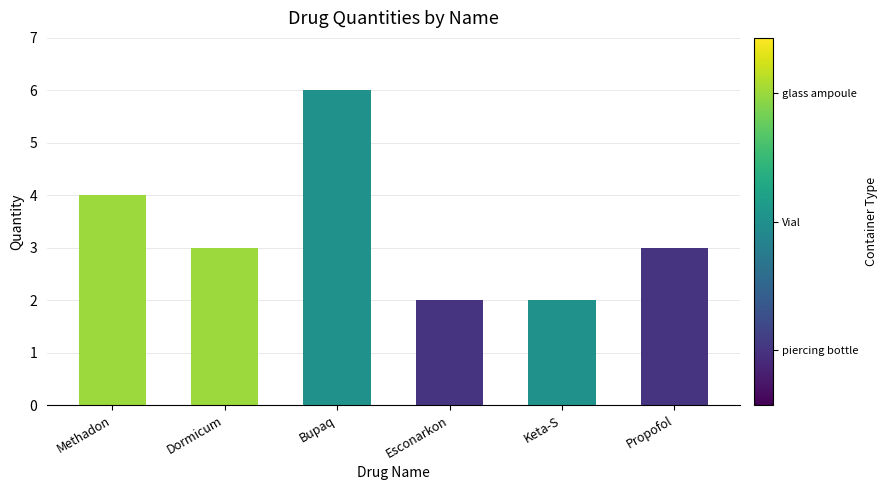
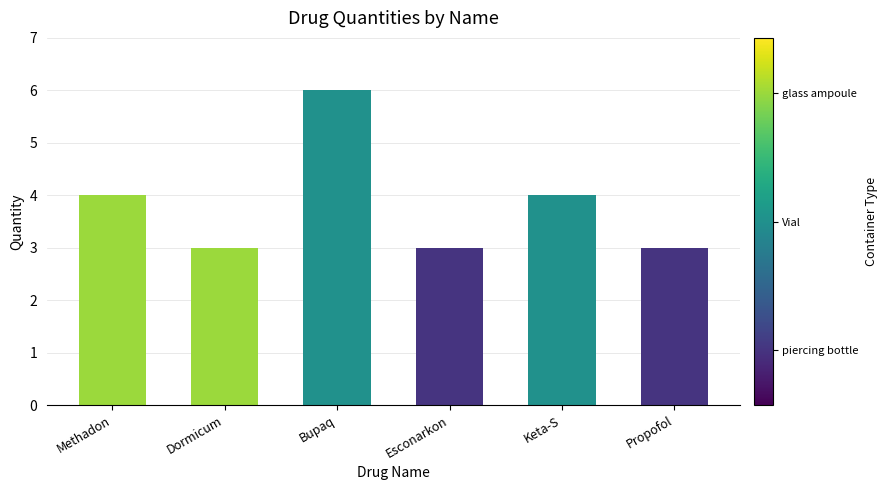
Esconarkon: 2 -> 3
Keta-S: 2 -> 4
